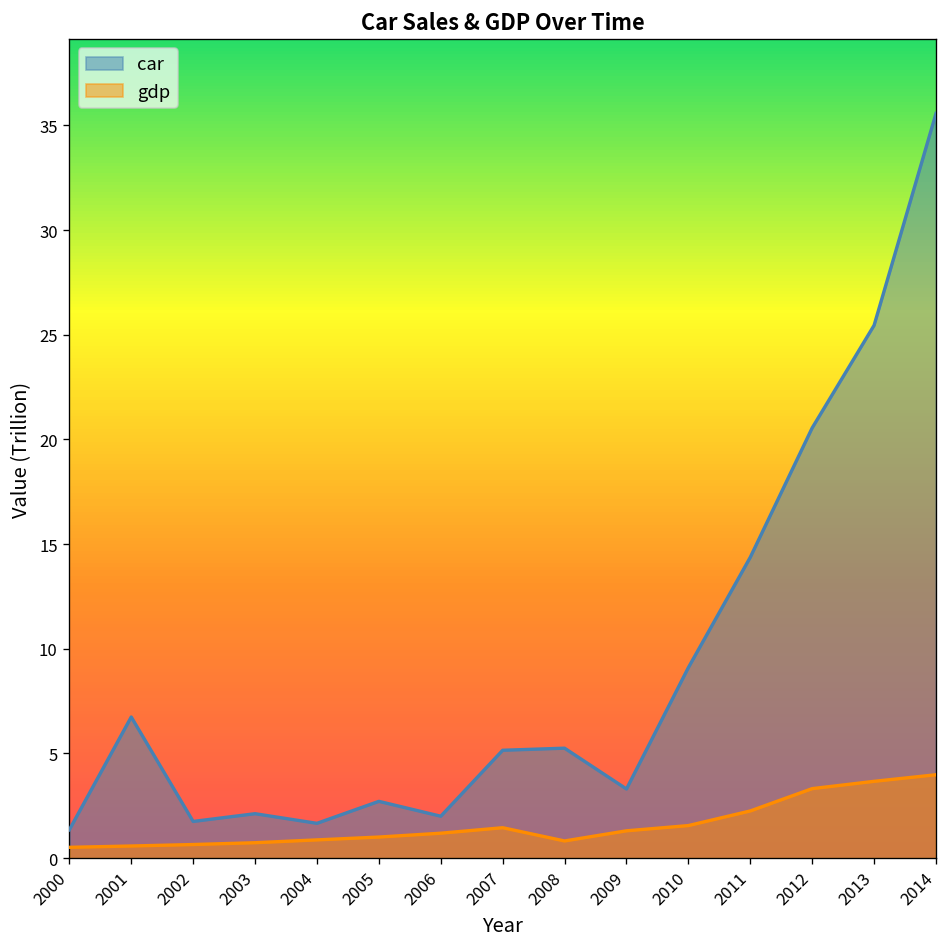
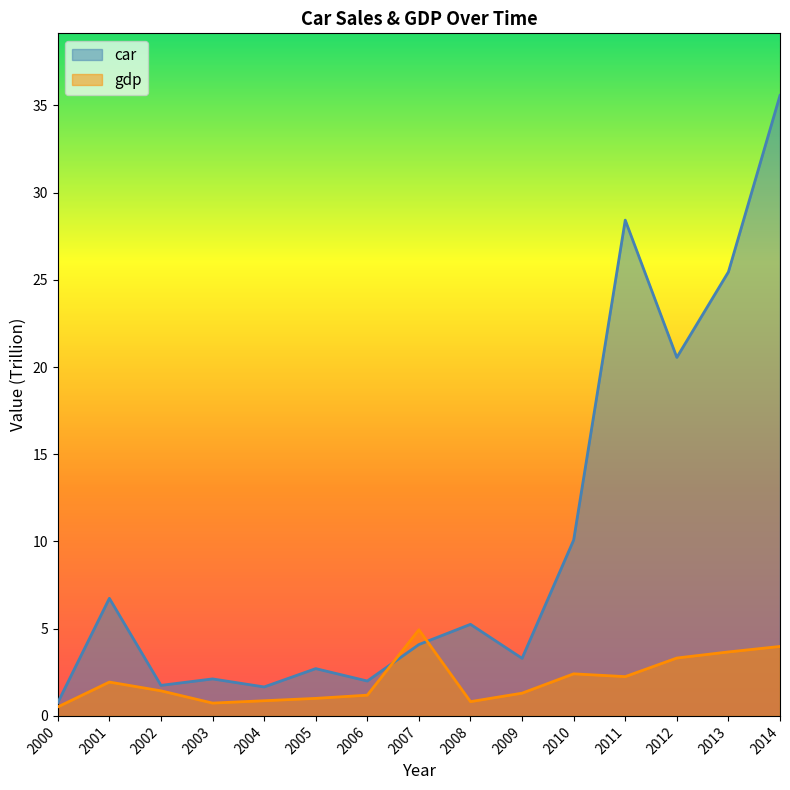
car, 2000: 1.4 -> 0.8
gdp, 2001: 0.6 -> 1.9
gdp, 2002: 0.6 -> 1.4
car, 2007: 5.2 -> 4.1
gdp, 2007: 1.5 -> 4.9
car, 2010: 9.1 -> 10.1
gdp, 2010: 1.6 -> 2.4
car, 2011: 14.4 -> 28.4
